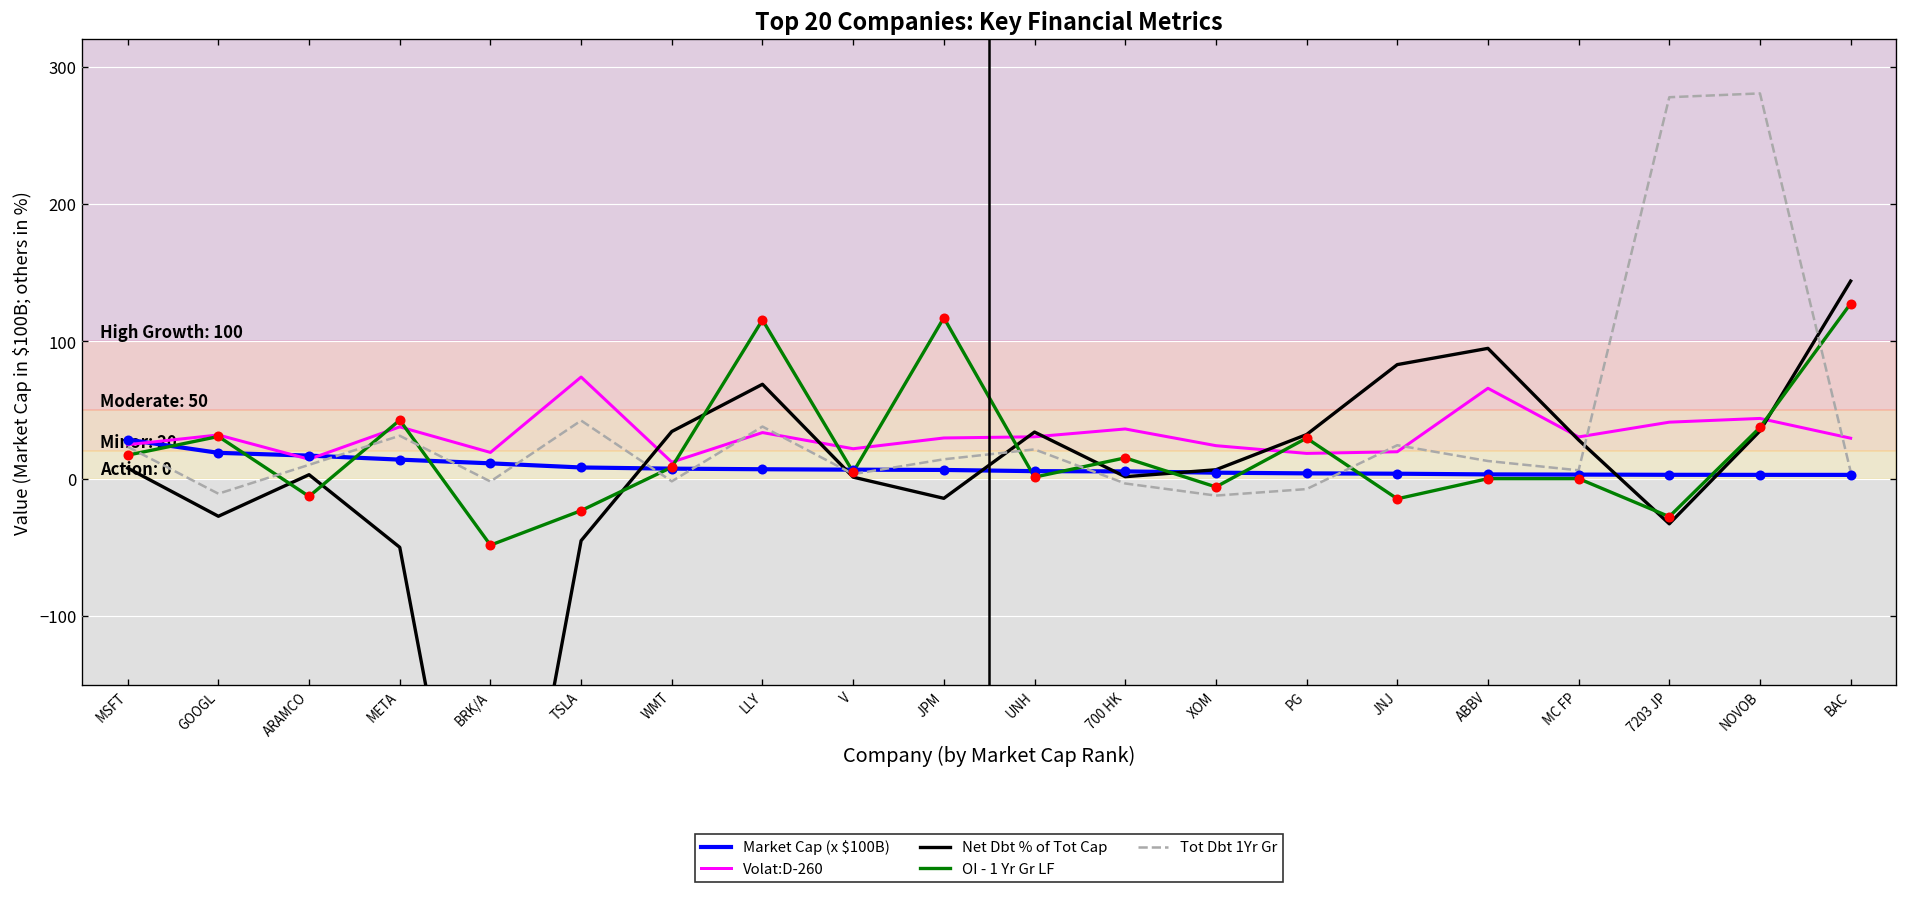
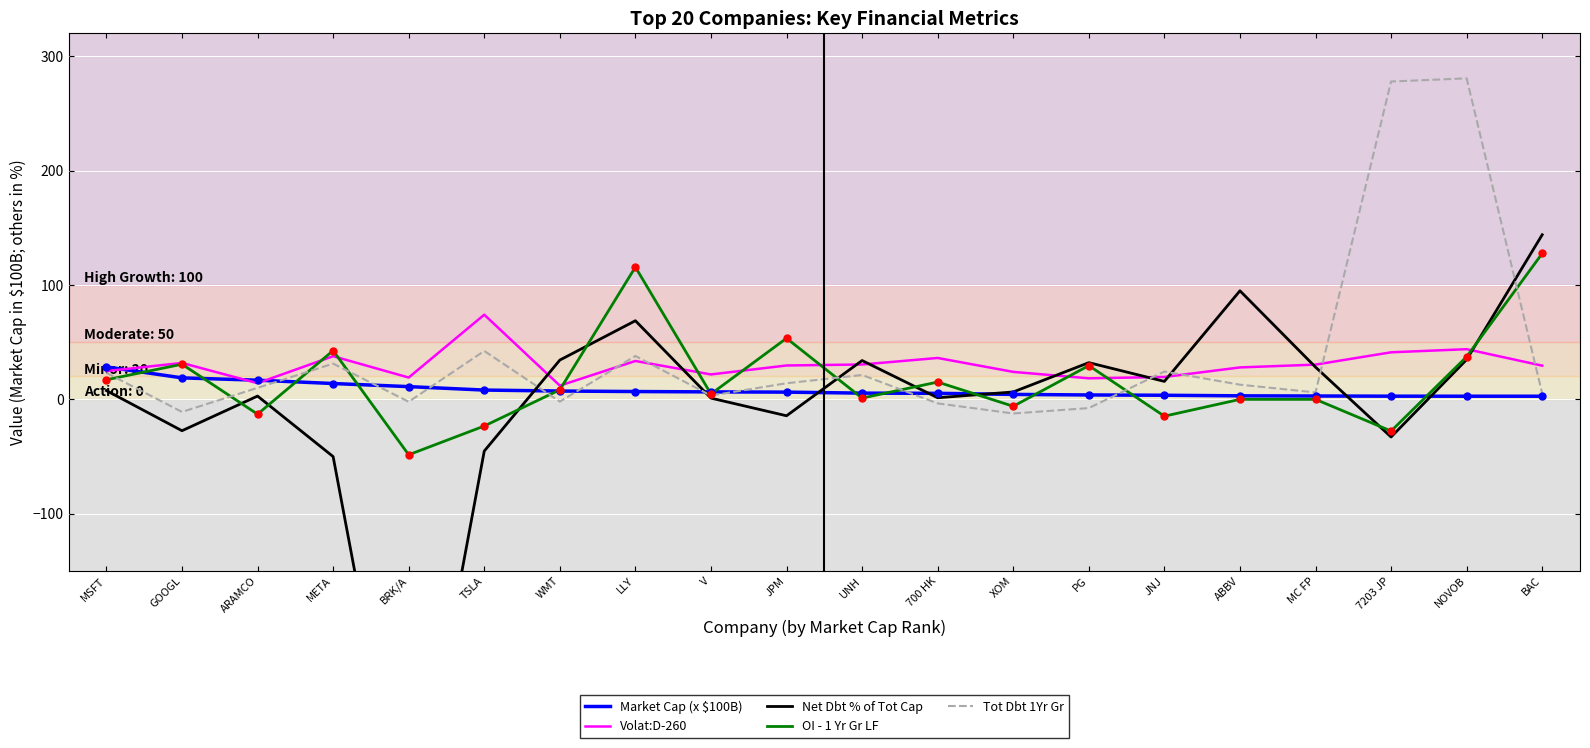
OI - 1 Yr Gr LF, JPM: 117 -> 53
Net Dbt % of Tot Cap, JNJ: 83 -> 16
Volat:D-260, ABBV: 66 -> 28
